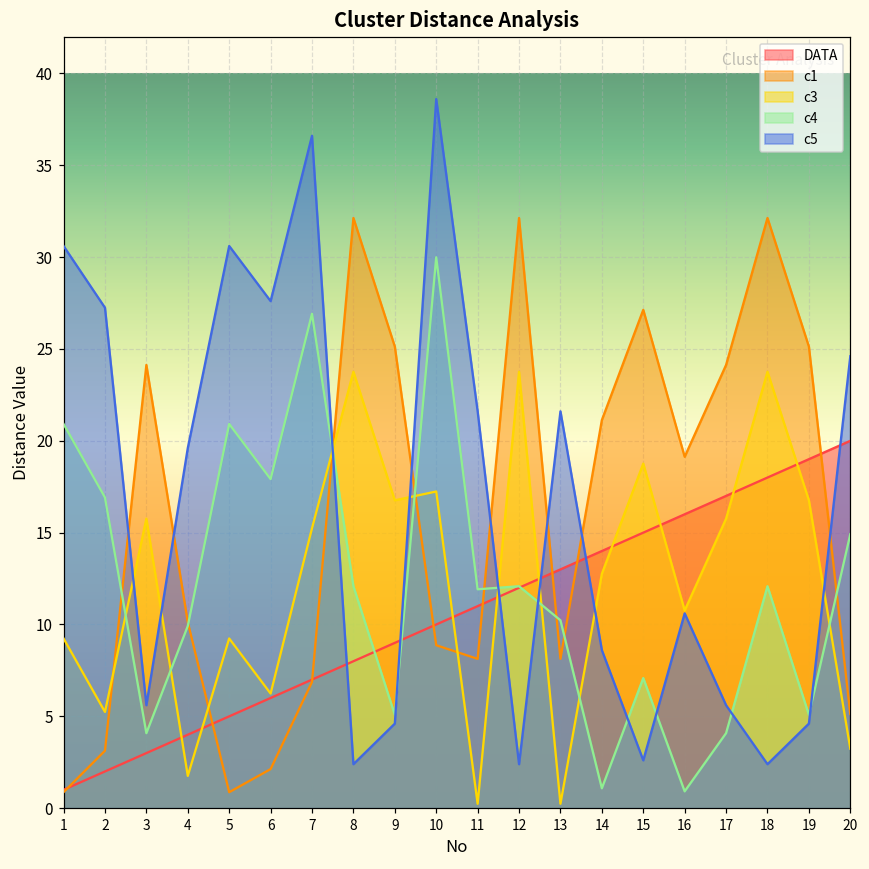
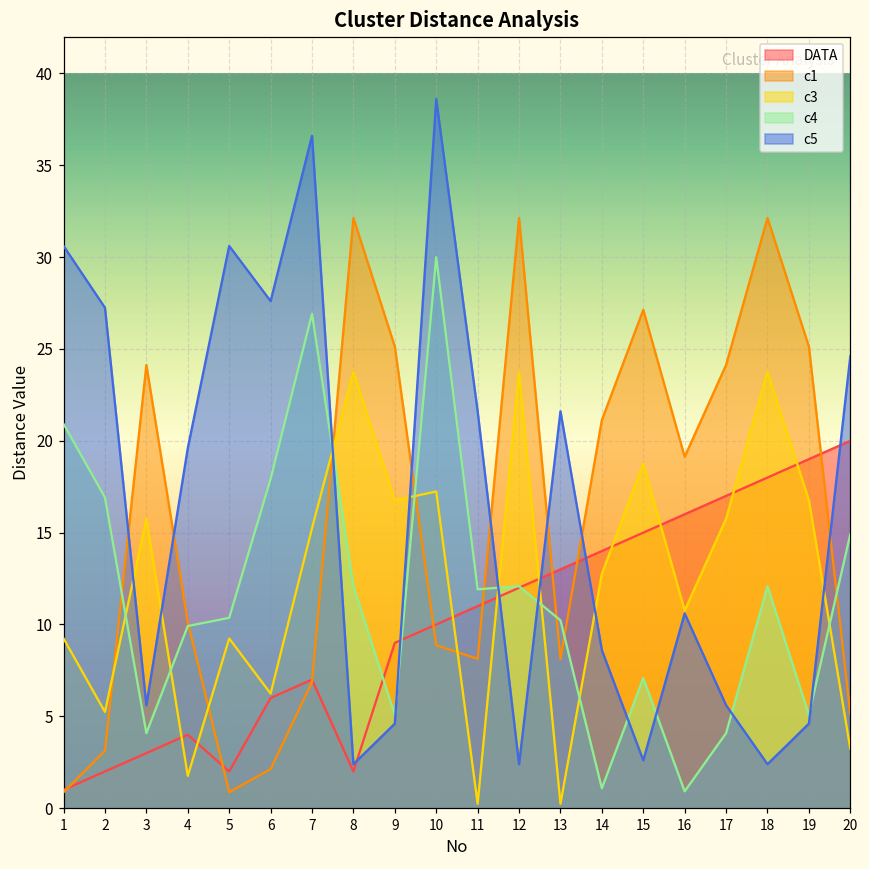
DATA, 5: 5 -> 2
c4, 5: 20.9 -> 10.4
DATA, 8: 8 -> 2
